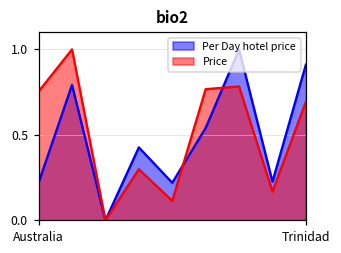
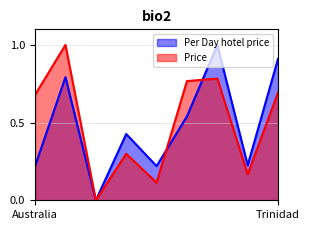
Price, Australia: 0.75 -> 0.68
